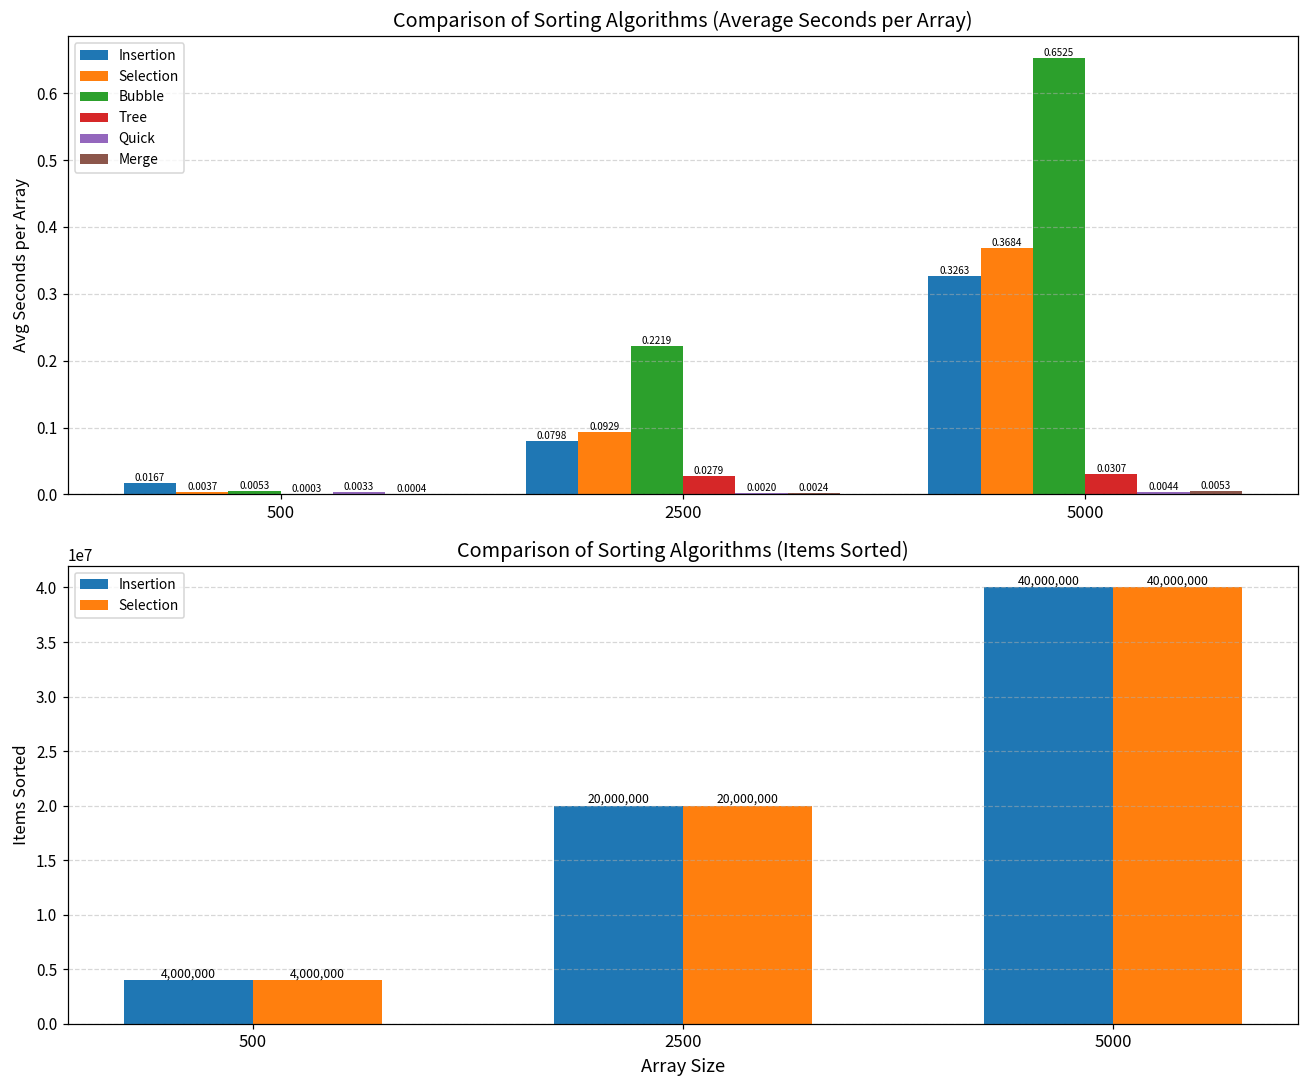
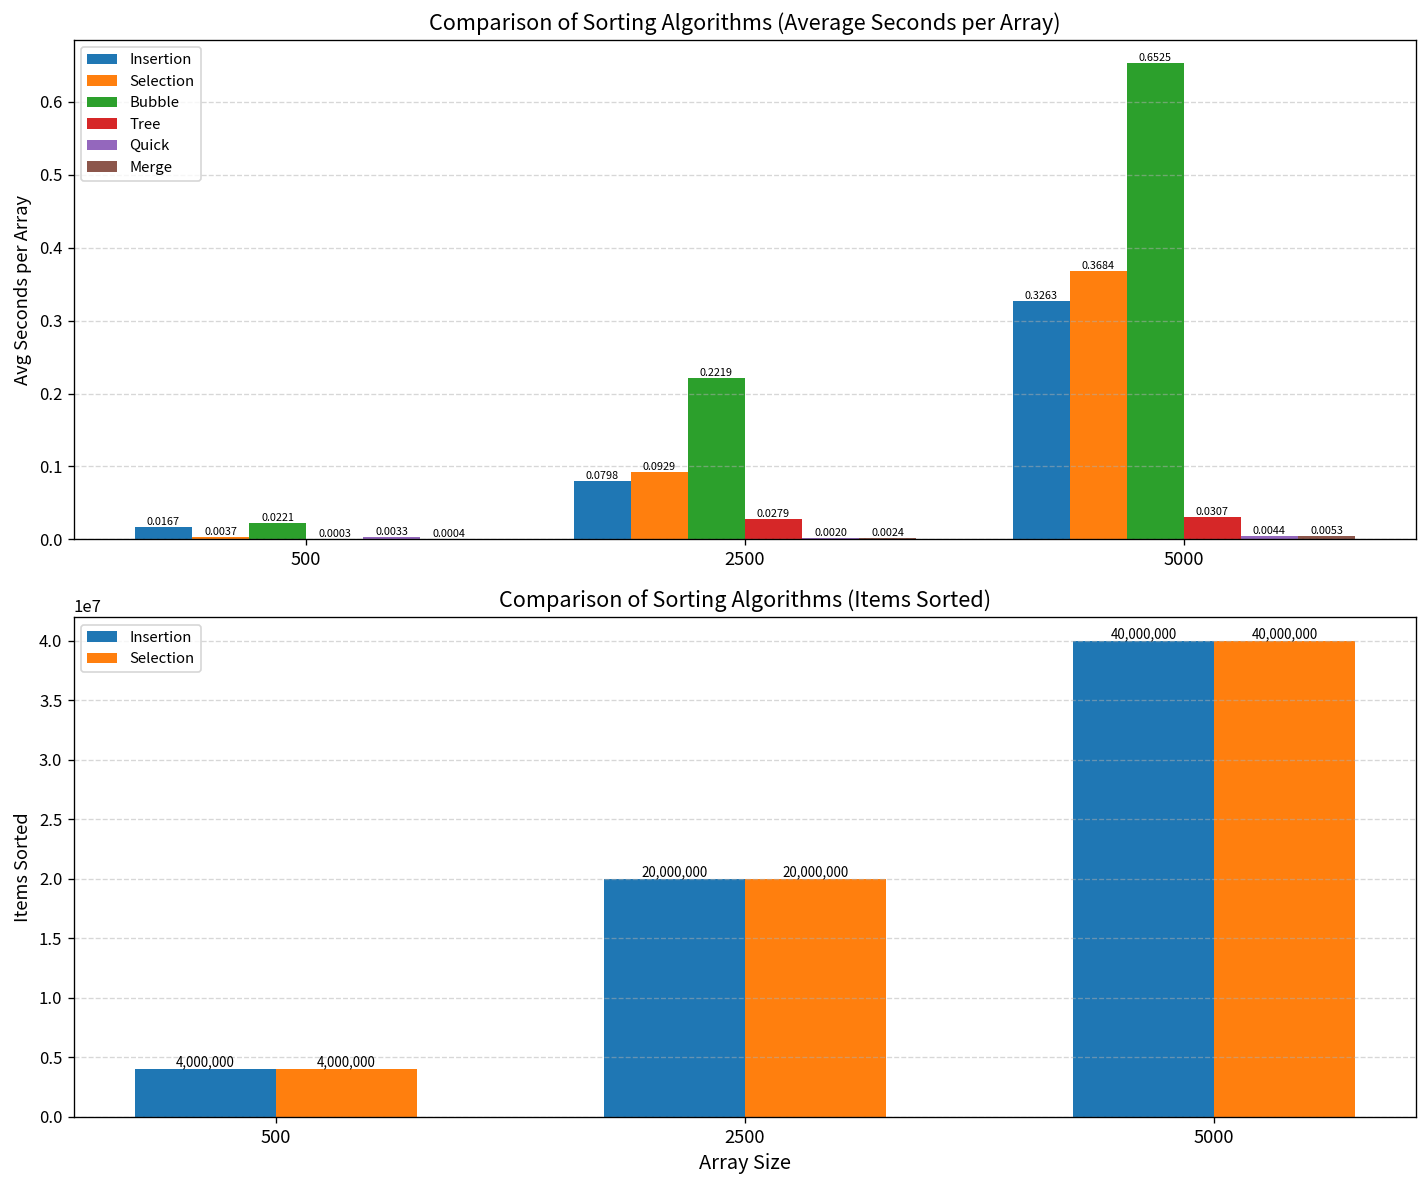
Comparison of Sorting Algorithms (Average Seconds per Array), Bubble, 500: 0.0053 -> 0.0221
